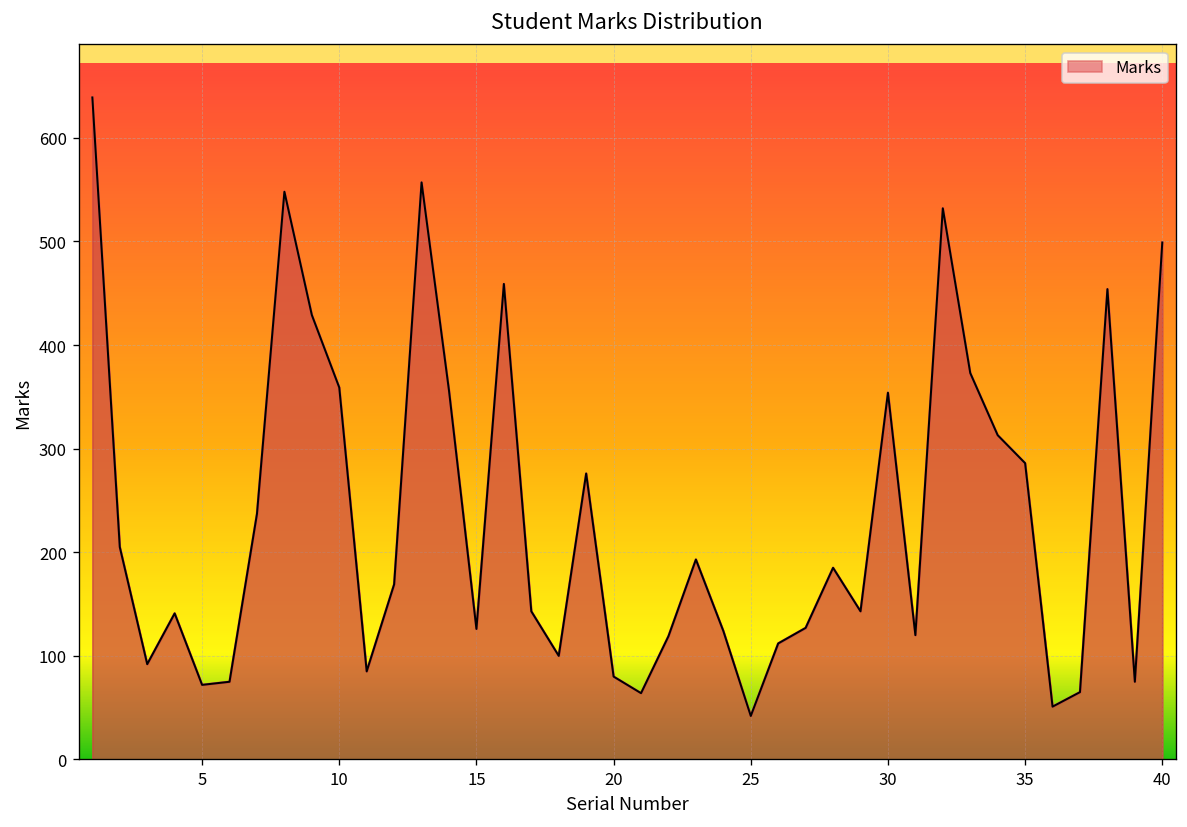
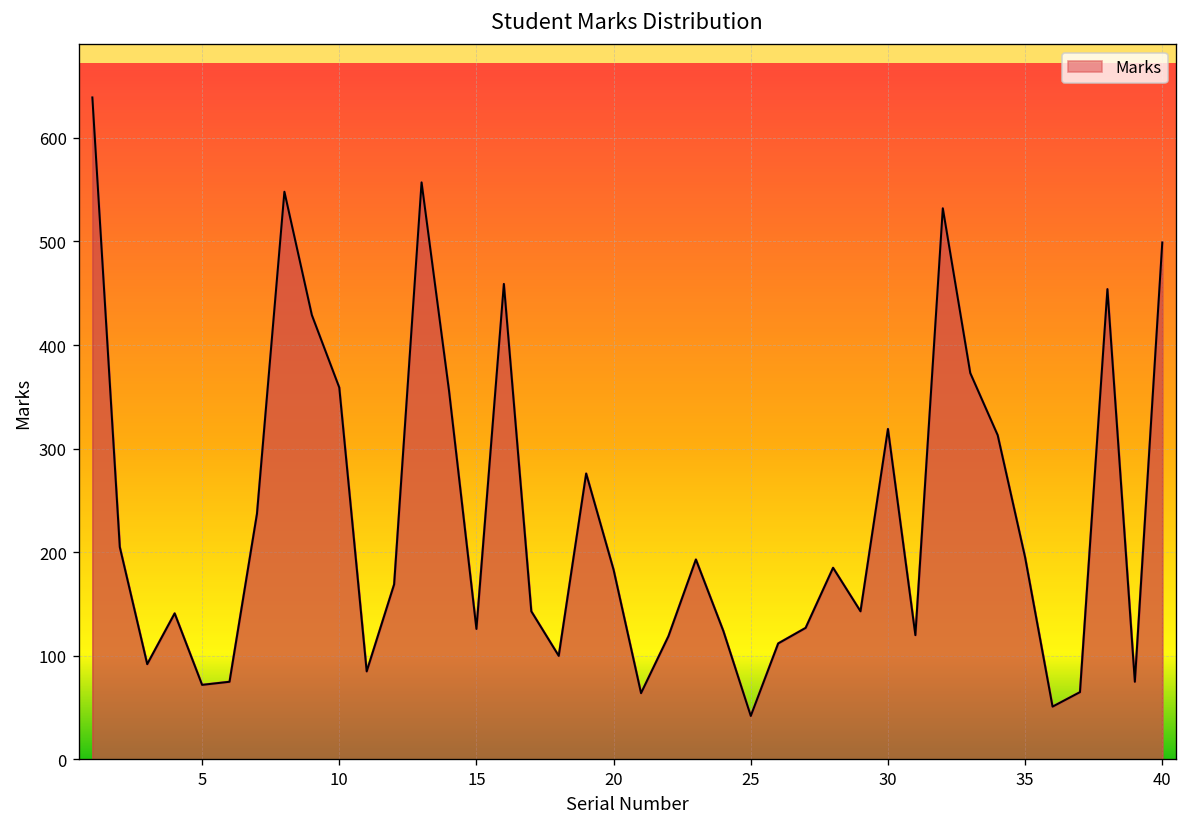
20: 80 -> 180
30: 350 -> 320
35: 290 -> 200
